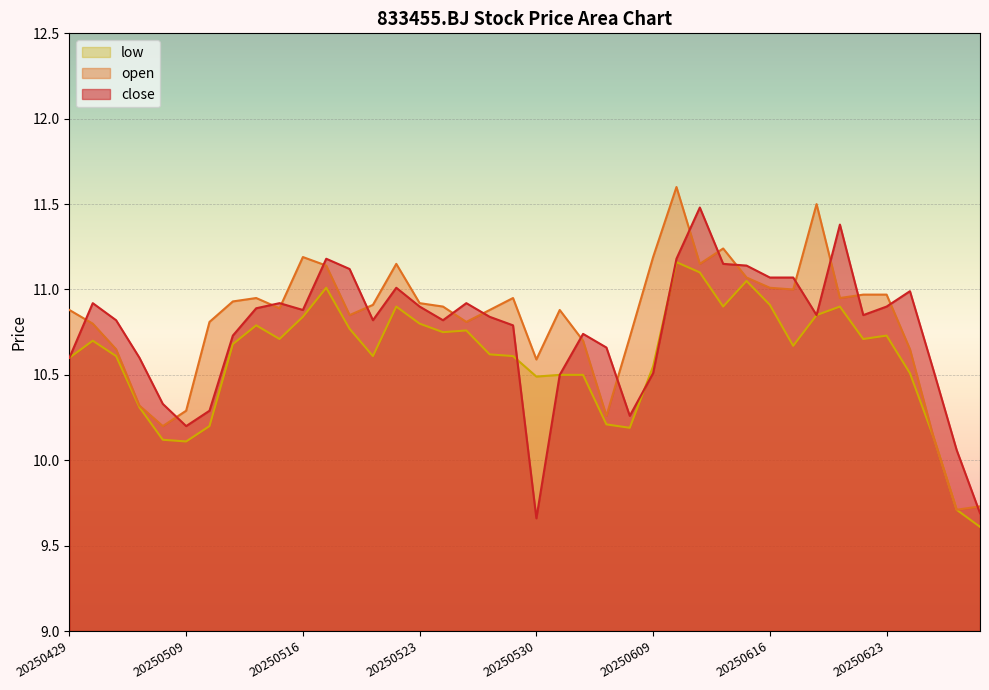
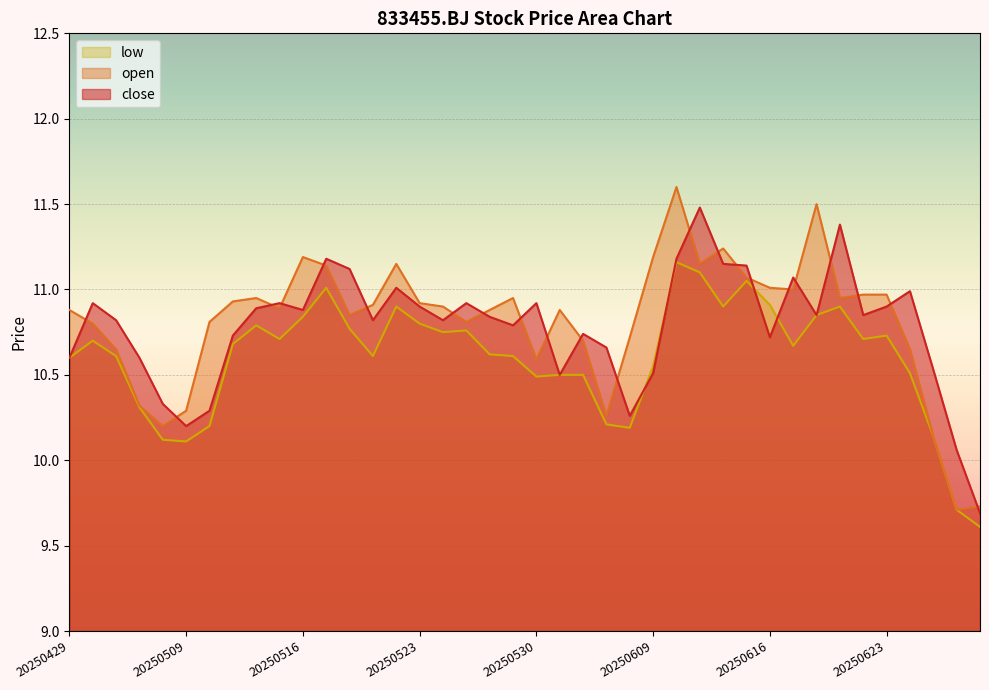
close, 20250530: 9.66 -> 10.92
close, 20250616: 11.07 -> 10.72
